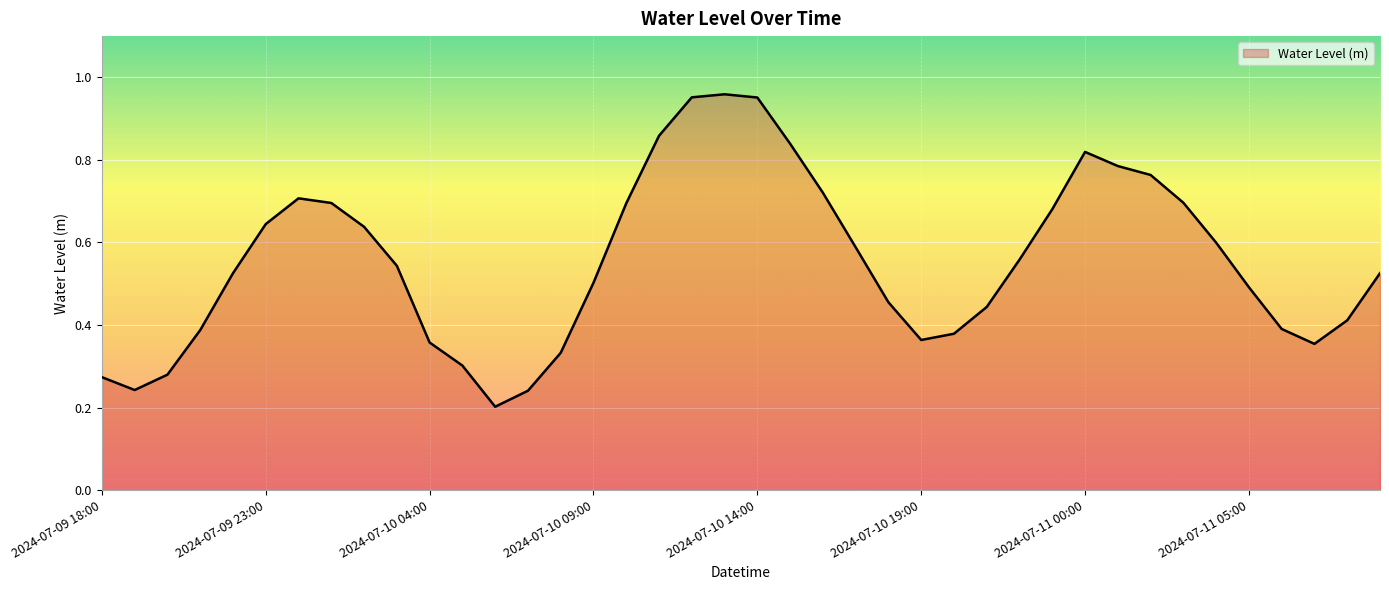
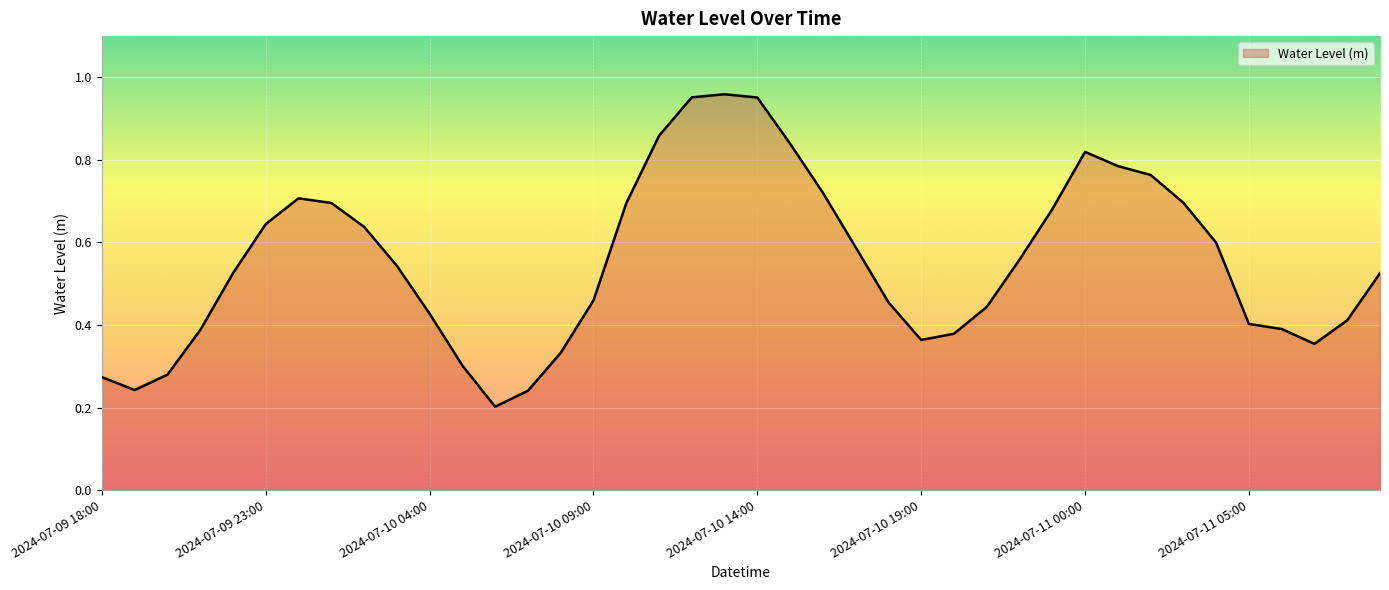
2024-07-10 04:00: 0.36 -> 0.43
2024-07-10 09:00: 0.50 -> 0.46
2024-07-11 05:00: 0.49 -> 0.40
